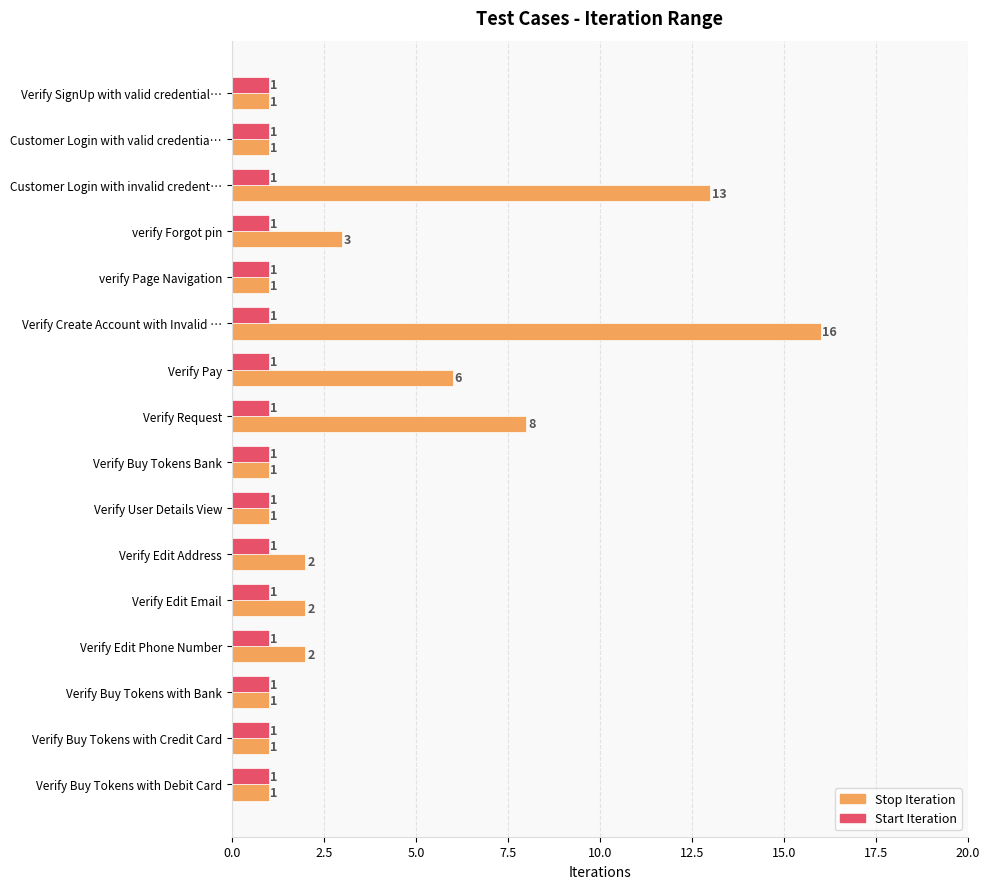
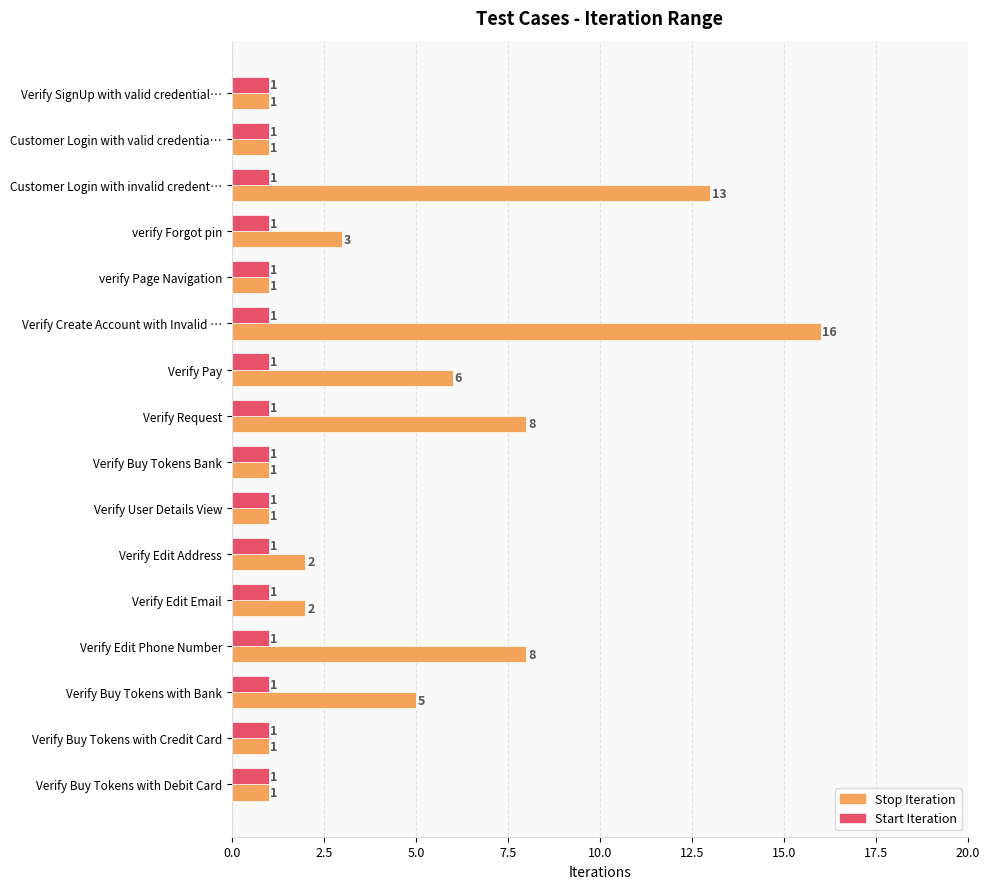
Stop Iteration, Verify Edit Phone Number: 2 -> 8
Stop Iteration, Verify Buy Tokens with Bank: 1 -> 5
